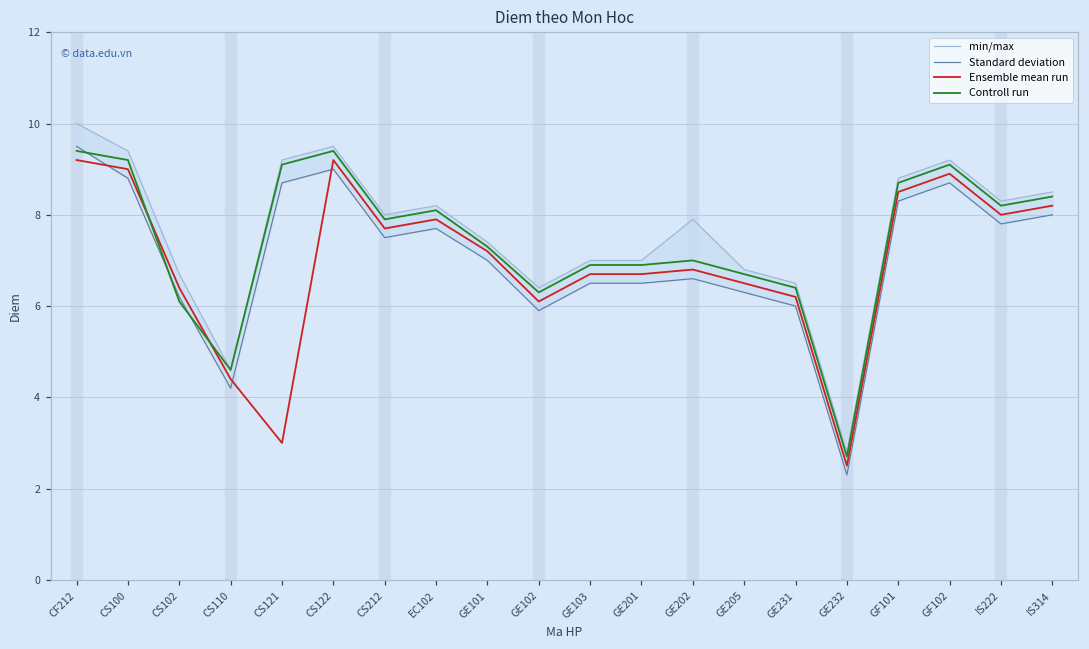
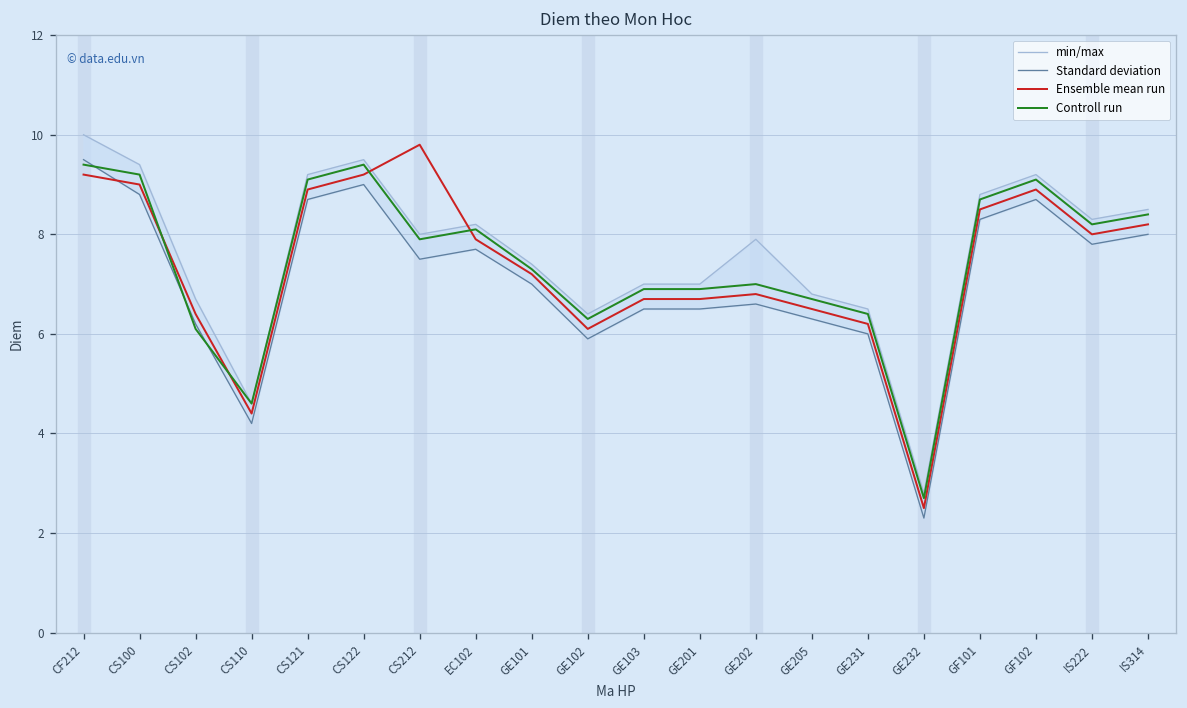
Ensemble mean run, CS121: 3.0 -> 8.9
Ensemble mean run, CS212: 7.7 -> 9.8
